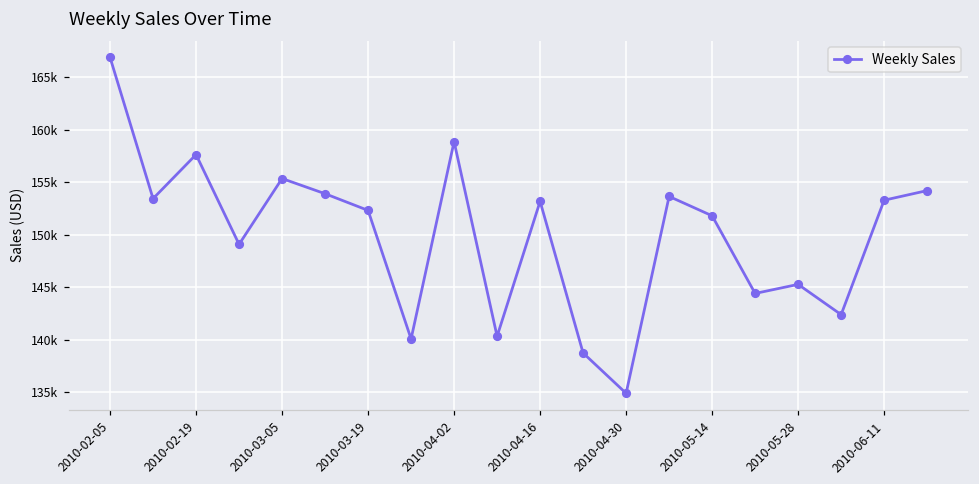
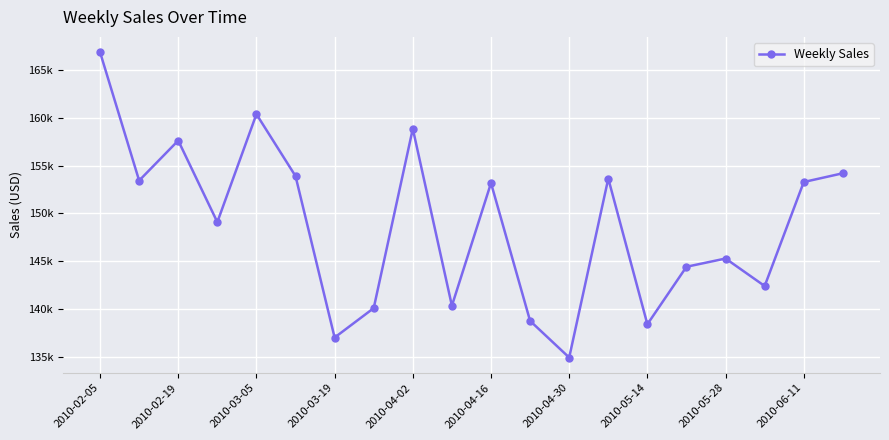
2010-03-05: 155000 -> 160000
2010-03-19: 152000 -> 137000
2010-05-14: 152000 -> 138000
